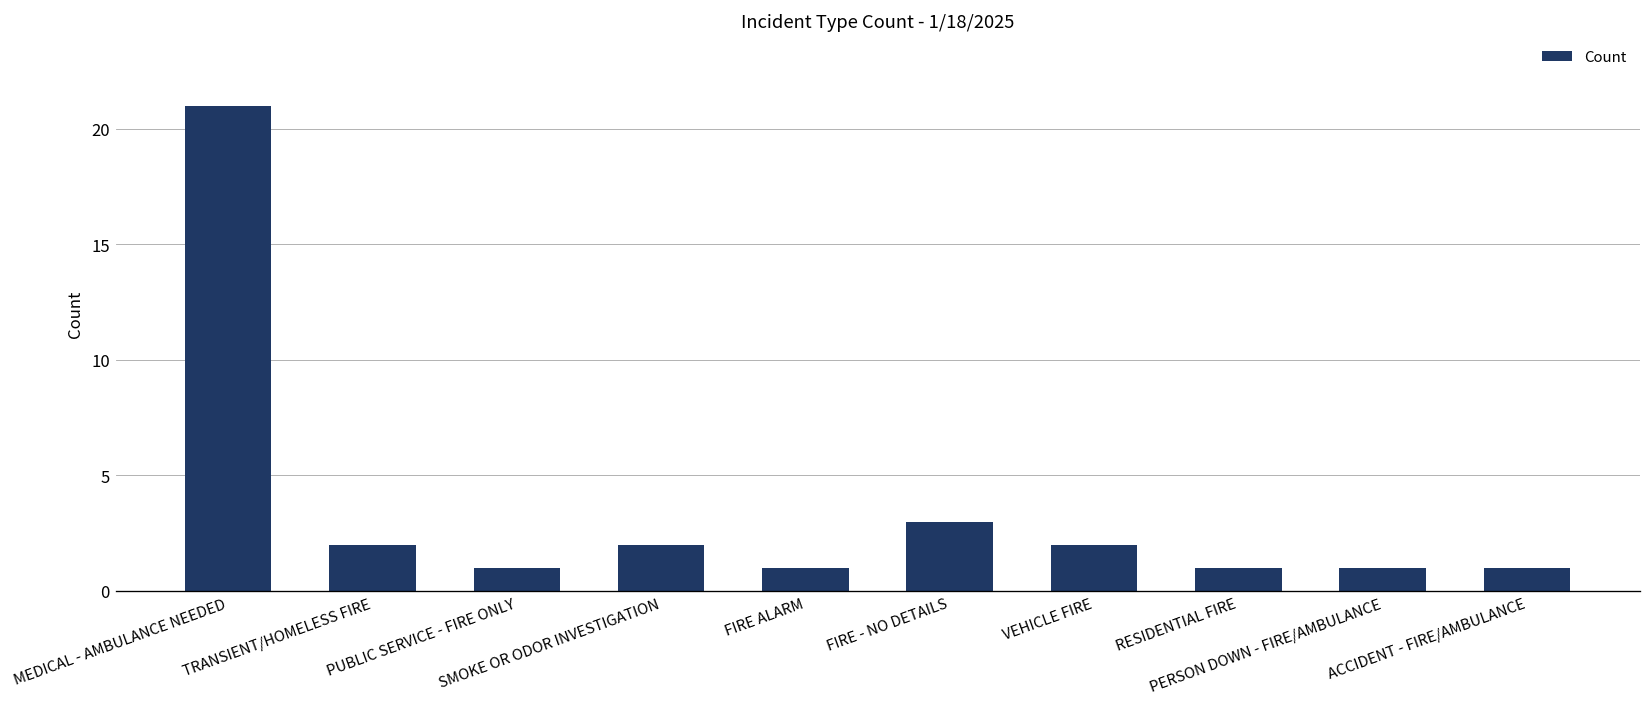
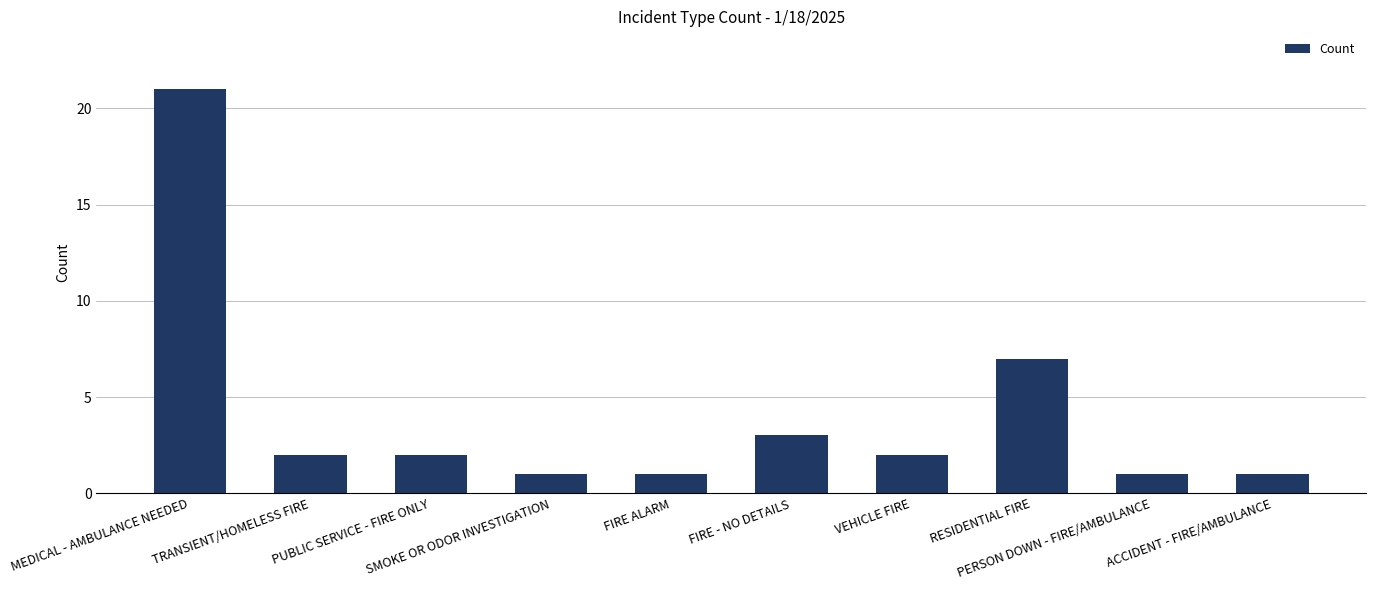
PUBLIC SERVICE - FIRE ONLY: 1 -> 2
SMOKE OR ODOR INVESTIGATION: 2 -> 1
RESIDENTIAL FIRE: 1 -> 7
